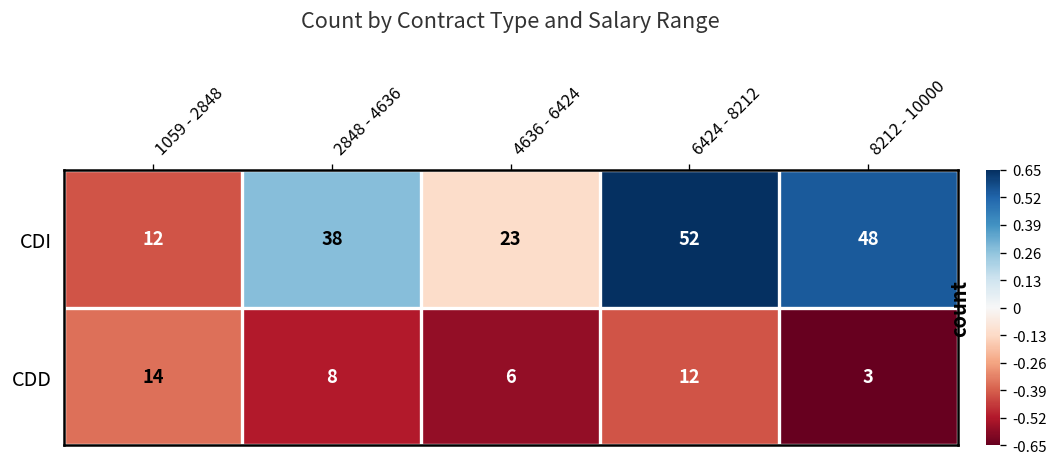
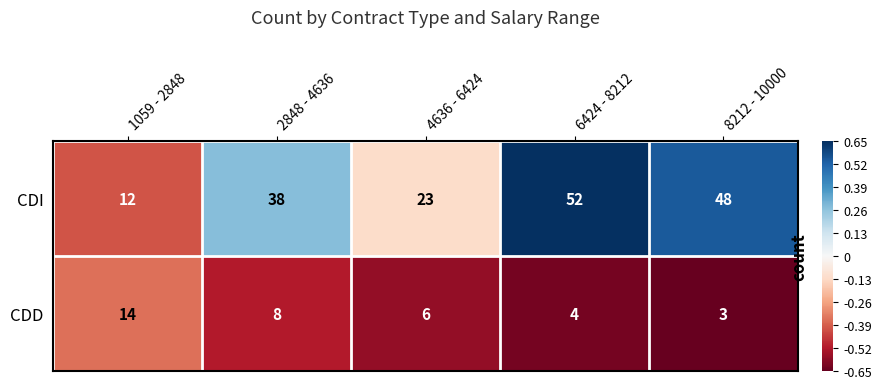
CDD, 6424 - 8212: 12 -> 4
